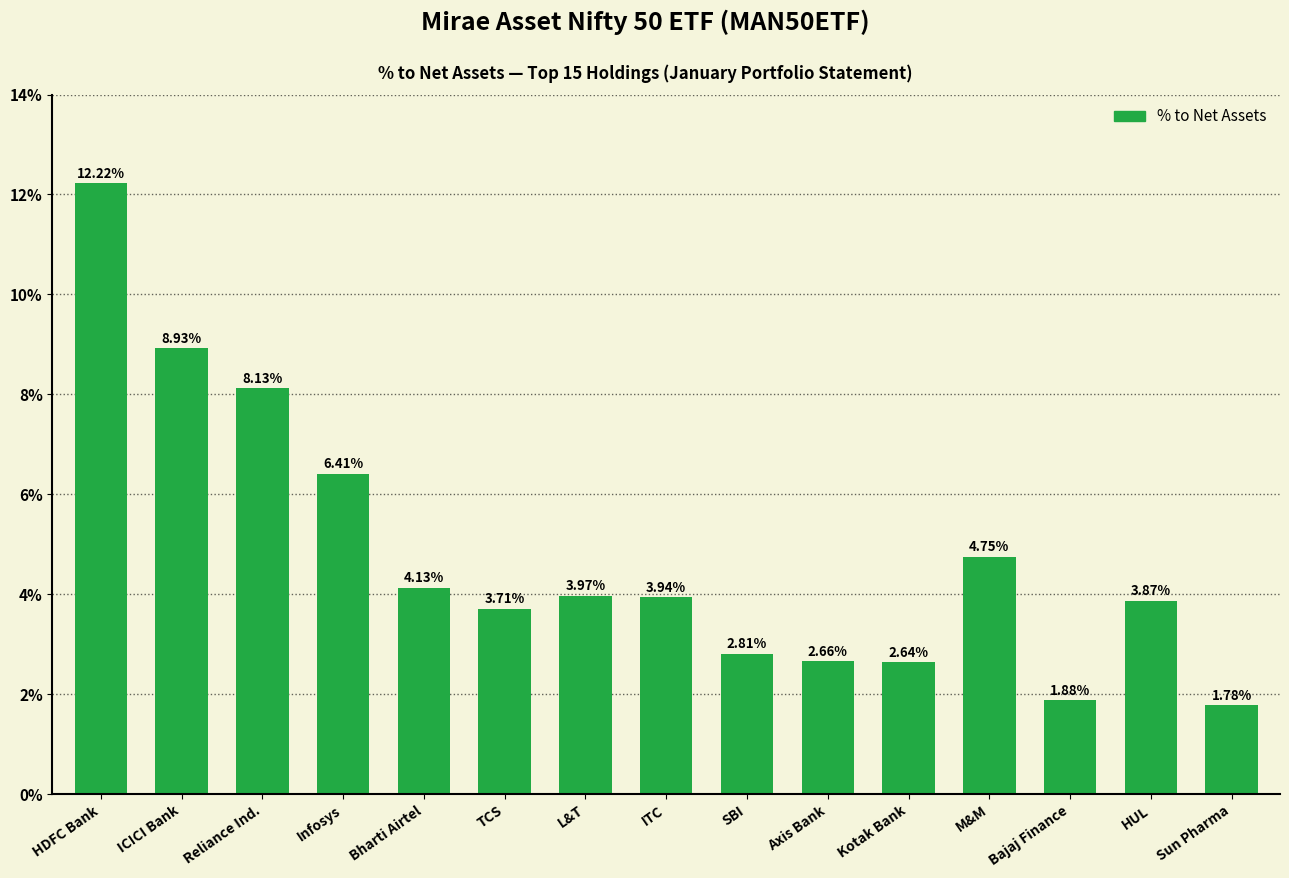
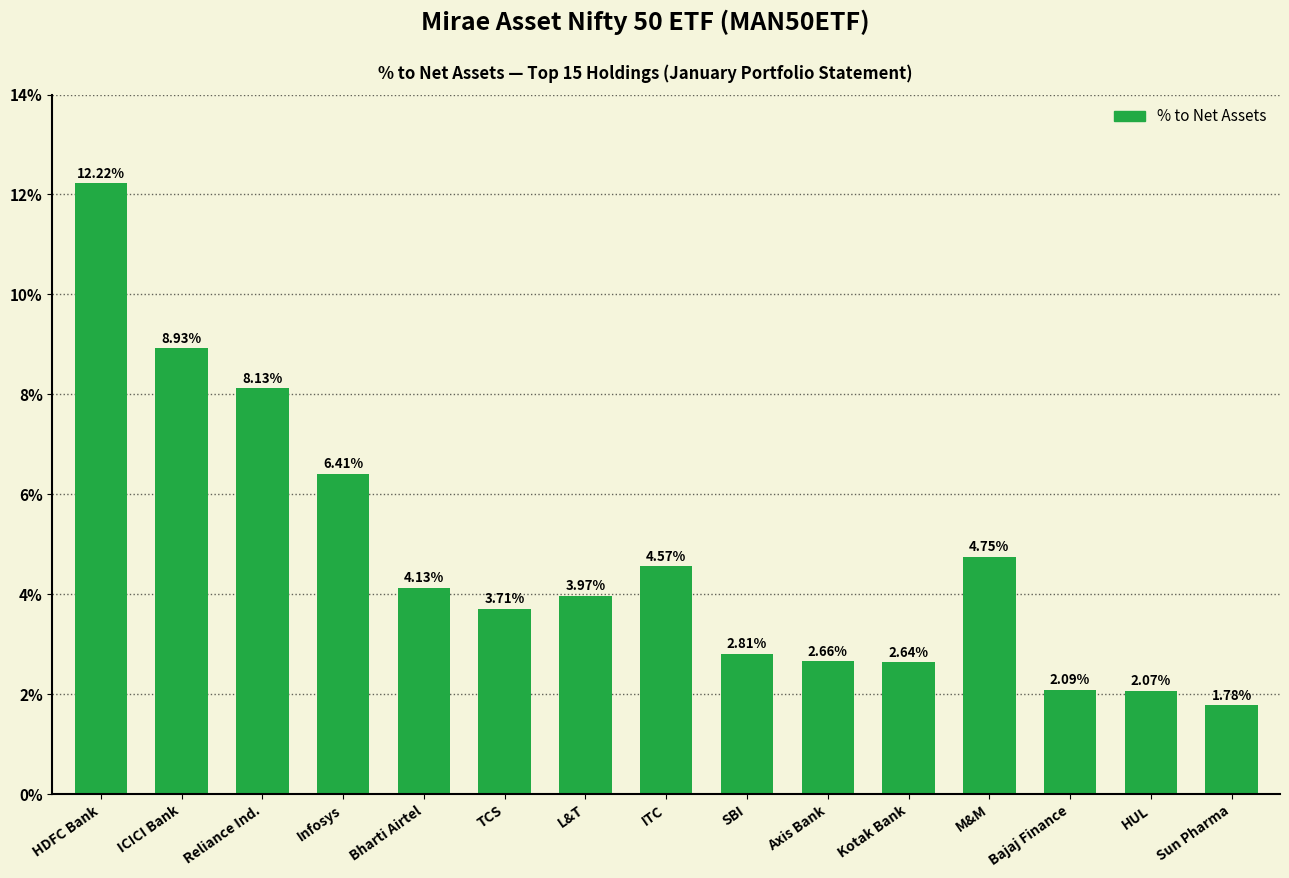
ITC: 3.94% -> 4.57%
Bajaj Finance: 1.88% -> 2.09%
HUL: 3.87% -> 2.07%
